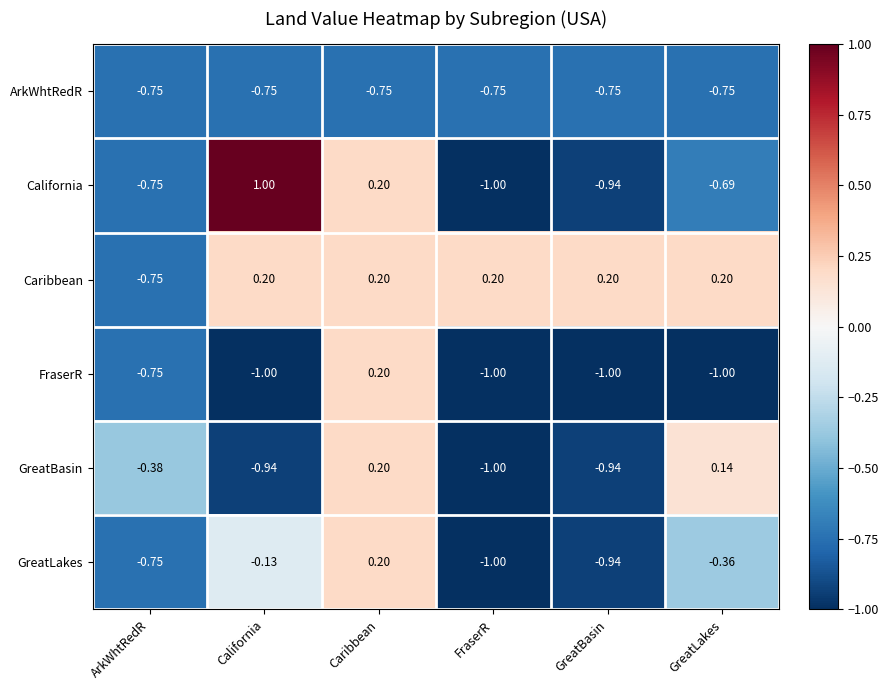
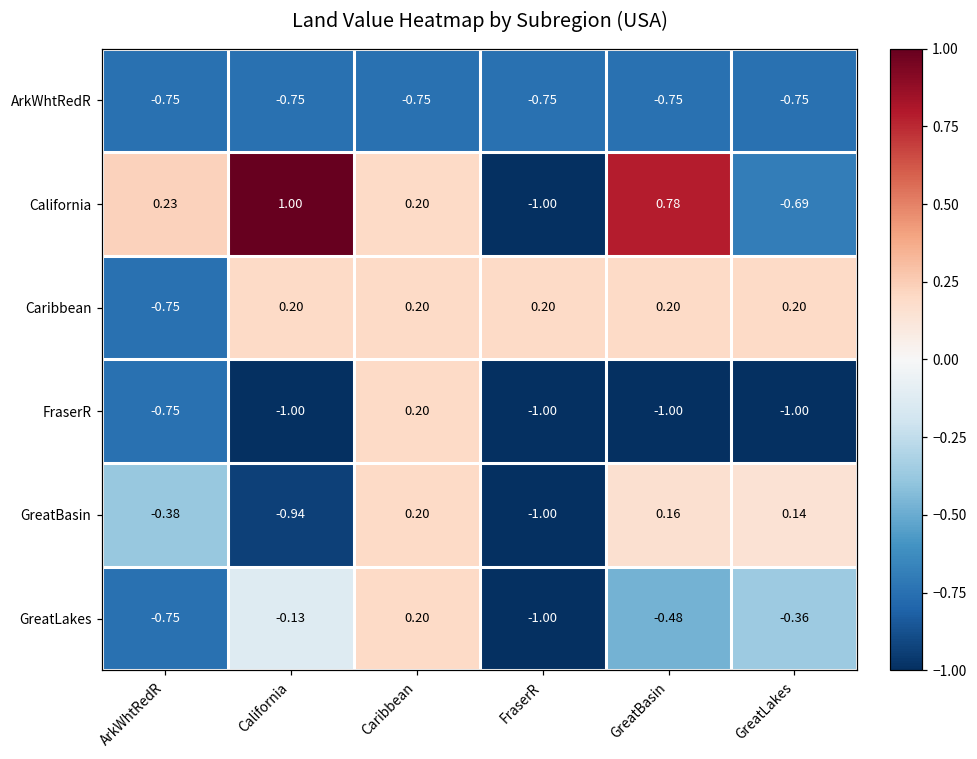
California, ArkWhtRedR: -0.75 -> 0.23
California, GreatBasin: -0.94 -> 0.78
GreatBasin, GreatBasin: -0.94 -> 0.16
GreatLakes, GreatBasin: -0.94 -> -0.48
